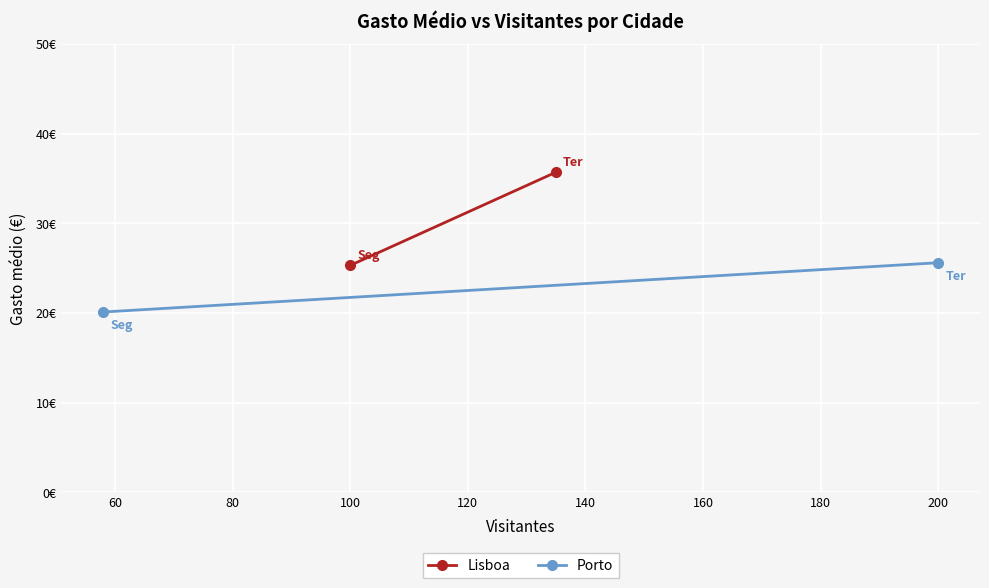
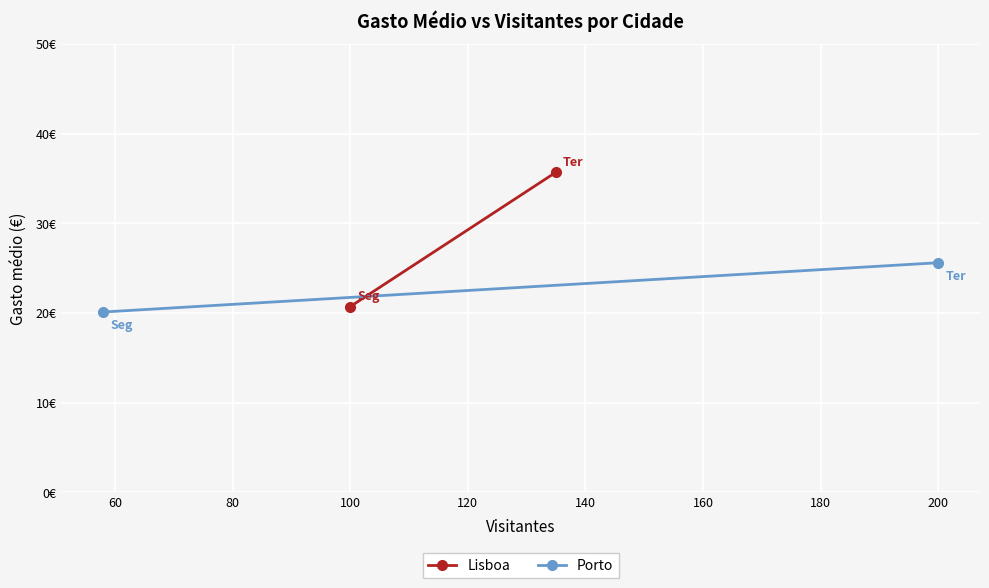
Lisboa, 100: 25€ -> 21€
